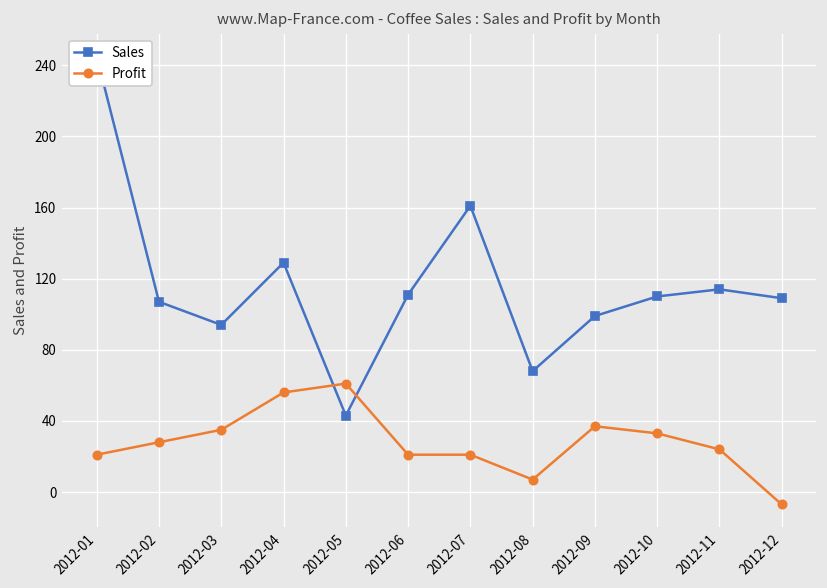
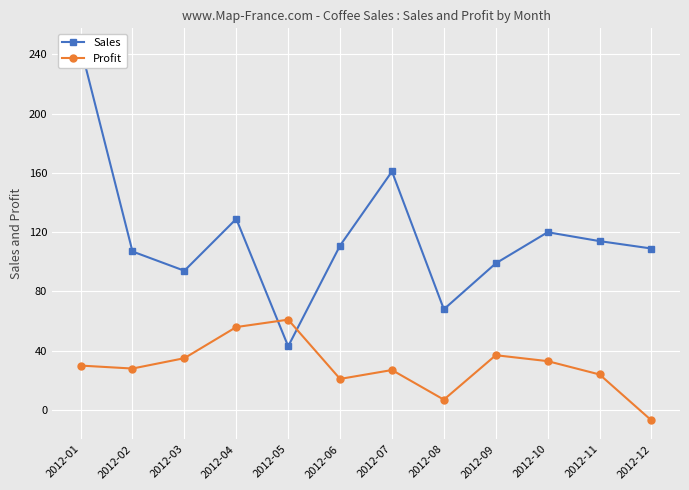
Profit, 2012-01: 21 -> 30
Profit, 2012-07: 21 -> 27
Sales, 2012-10: 110 -> 120
